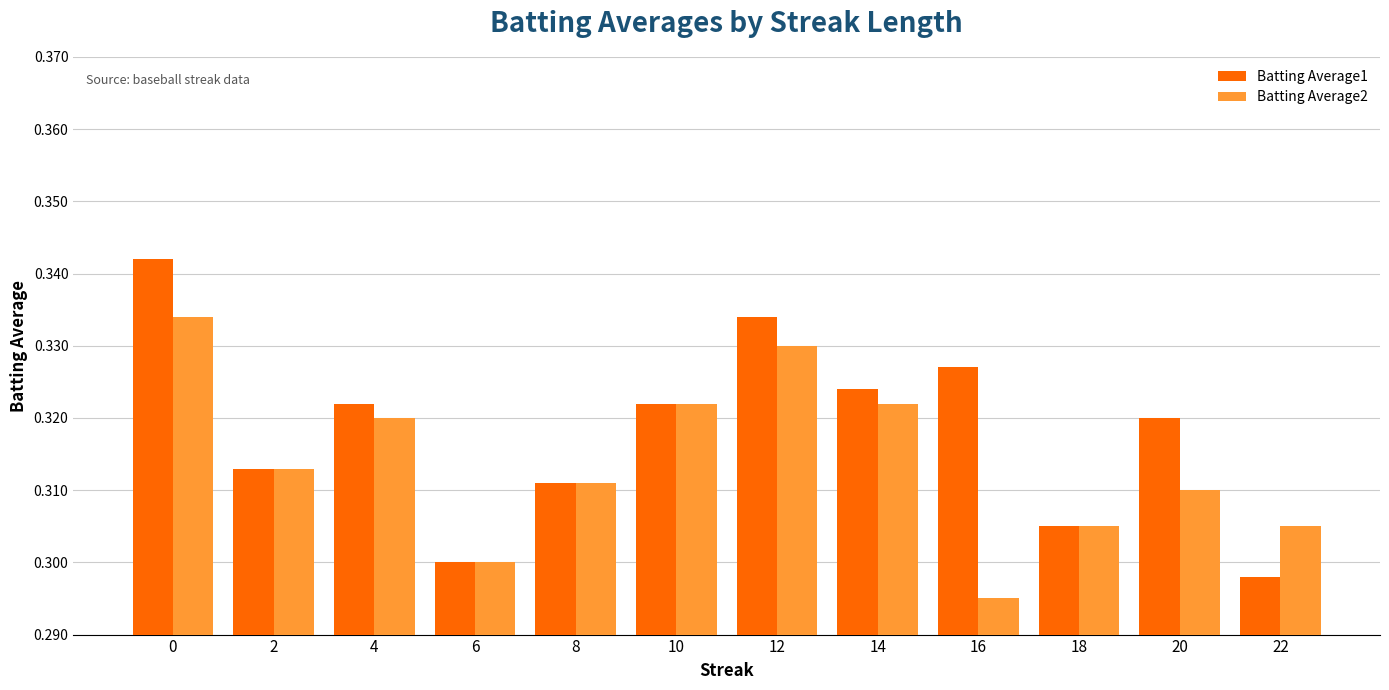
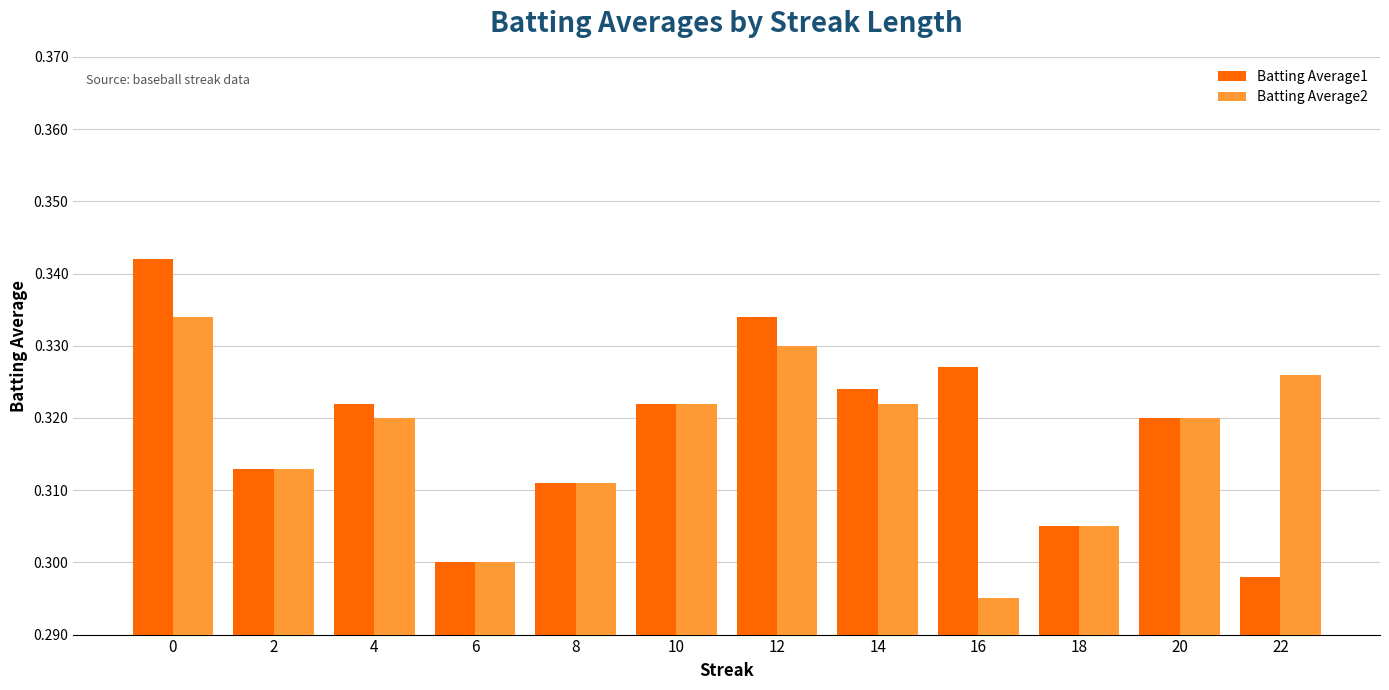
Batting Average2, 20: 0.31 -> 0.32
Batting Average2, 22: 0.305 -> 0.326
